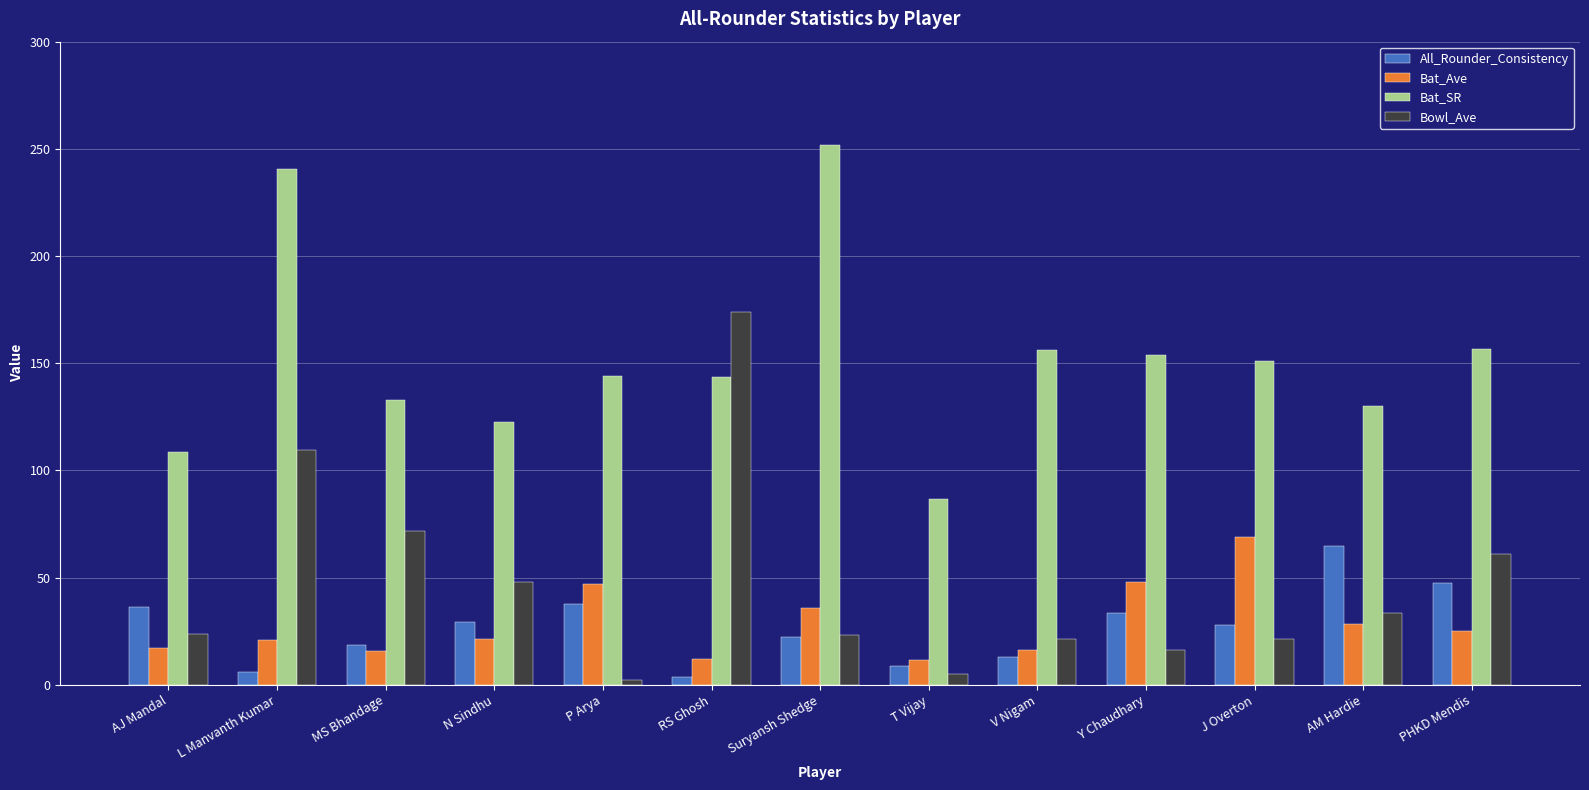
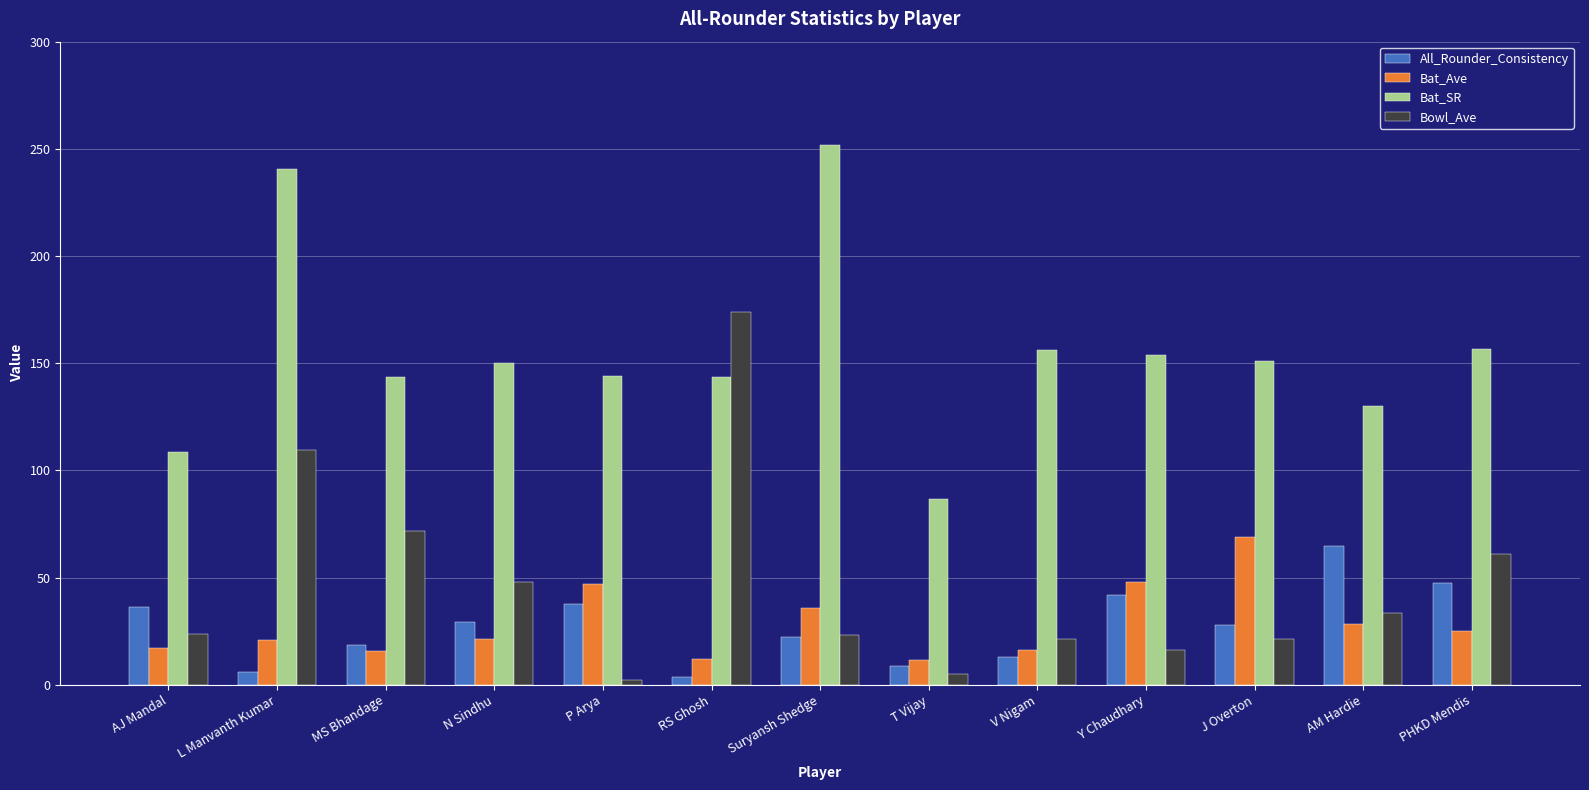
Bat_SR, MS Bhandage: 133 -> 143
Bat_SR, N Sindhu: 123 -> 150
All_Rounder_Consistency, Y Chaudhary: 34 -> 42
